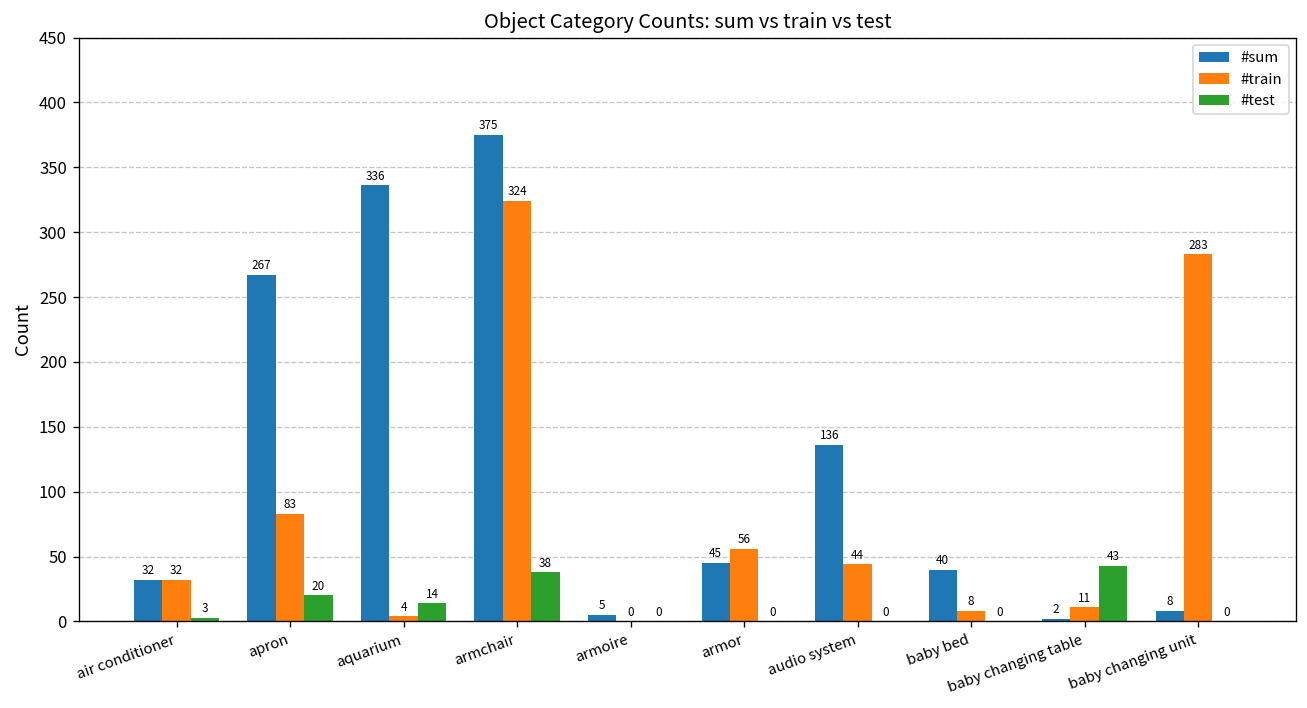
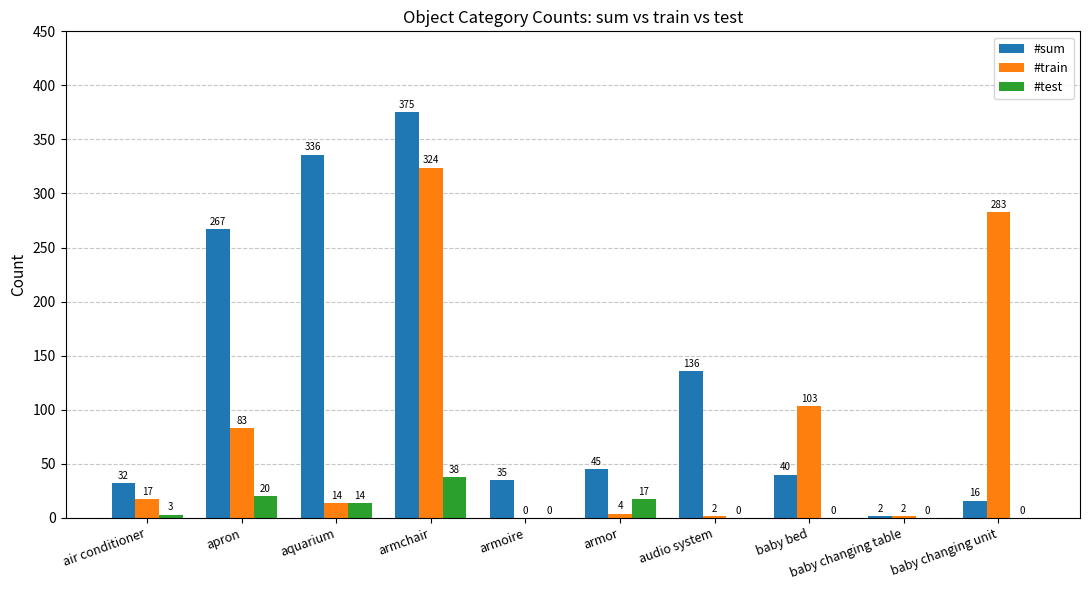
#train, air conditioner: 32 -> 17
#train, aquarium: 4 -> 14
#sum, armoire: 5 -> 35
#train, armor: 56 -> 4
#test, armor: 0 -> 17
#train, audio system: 44 -> 2
#train, baby bed: 8 -> 103
#train, baby changing table: 11 -> 2
#test, baby changing table: 43 -> 0
#sum, baby changing unit: 8 -> 16
